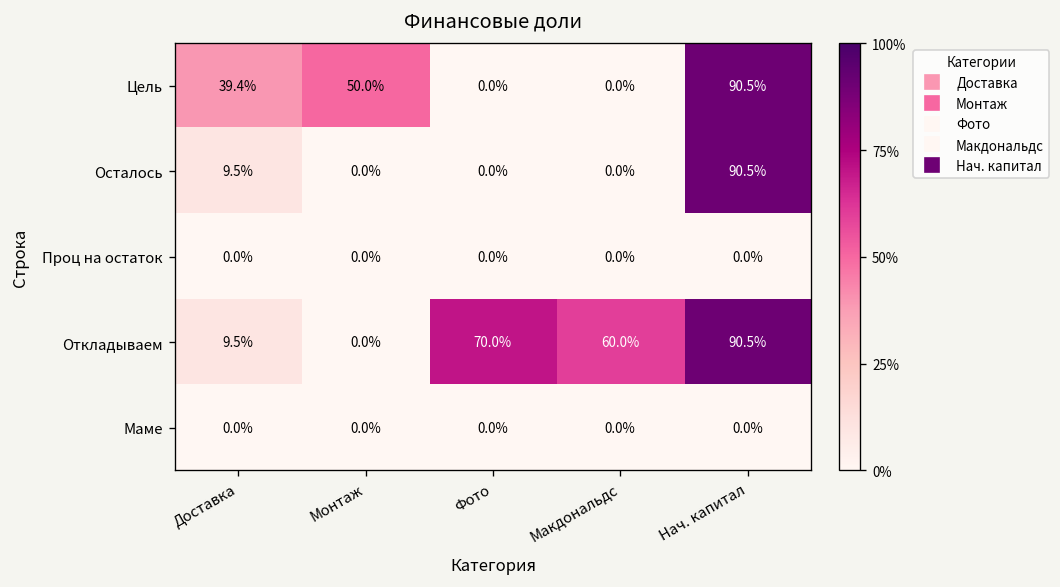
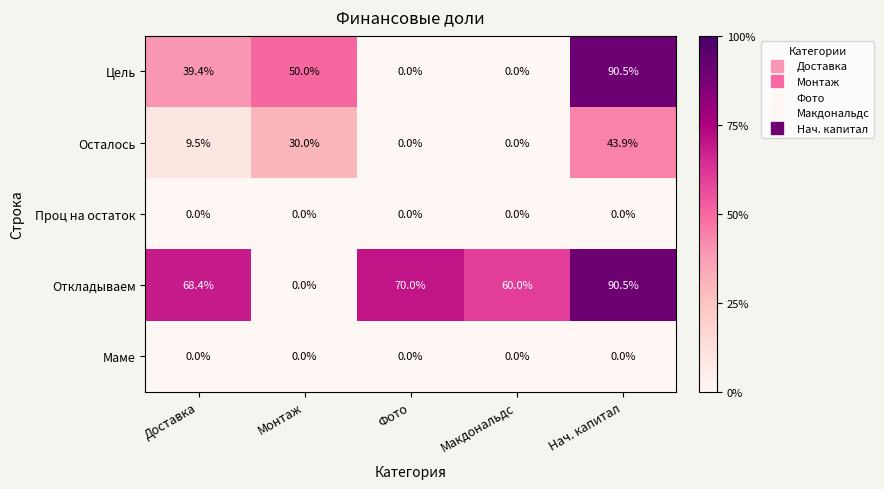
Осталось, Монтаж: 0.0% -> 30.0%
Осталось, Нач. капитал: 90.5% -> 43.9%
Откладываем, Доставка: 9.5% -> 68.4%
